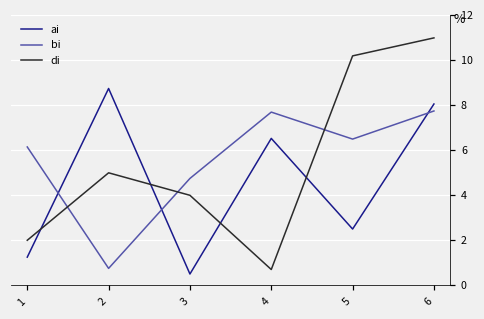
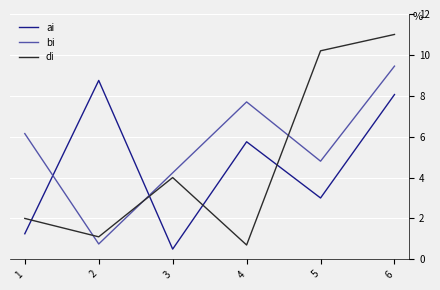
di, 2: 5.0 -> 1.1
bi, 3: 4.8 -> 4.2
ai, 4: 6.5 -> 5.8
ai, 5: 2.5 -> 3.0
bi, 5: 6.5 -> 4.8
bi, 6: 7.8 -> 9.5
